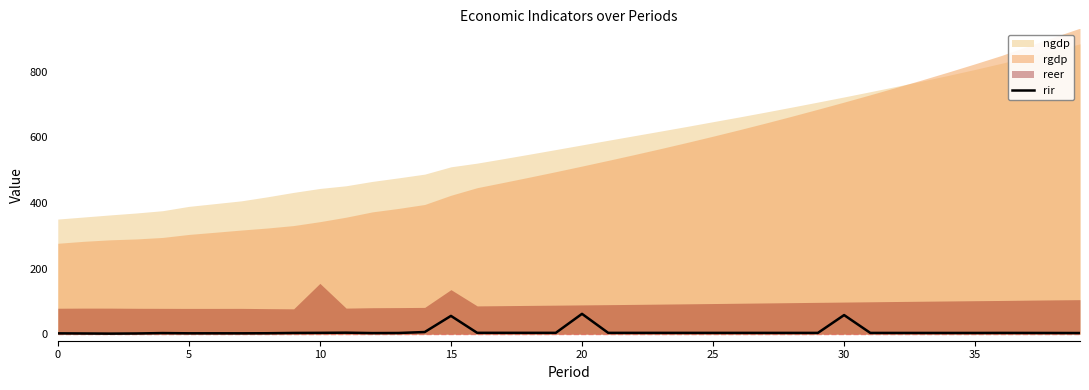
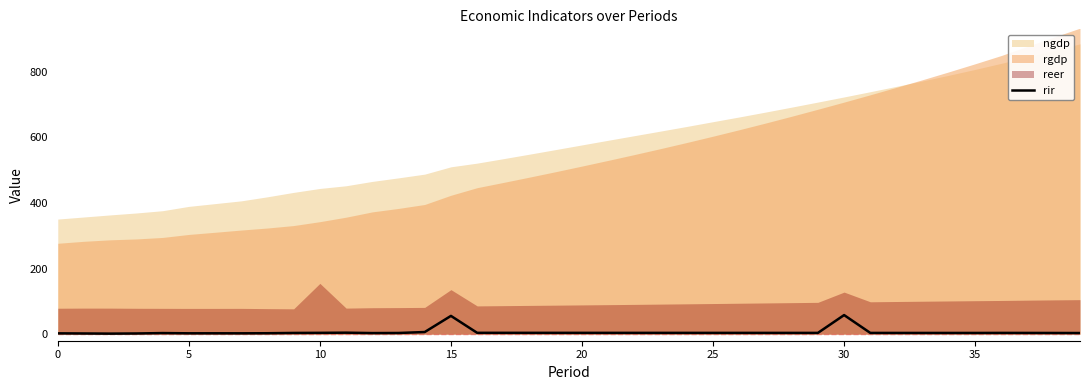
rir, 20: 60 -> 0
reer, 30: 100 -> 130
